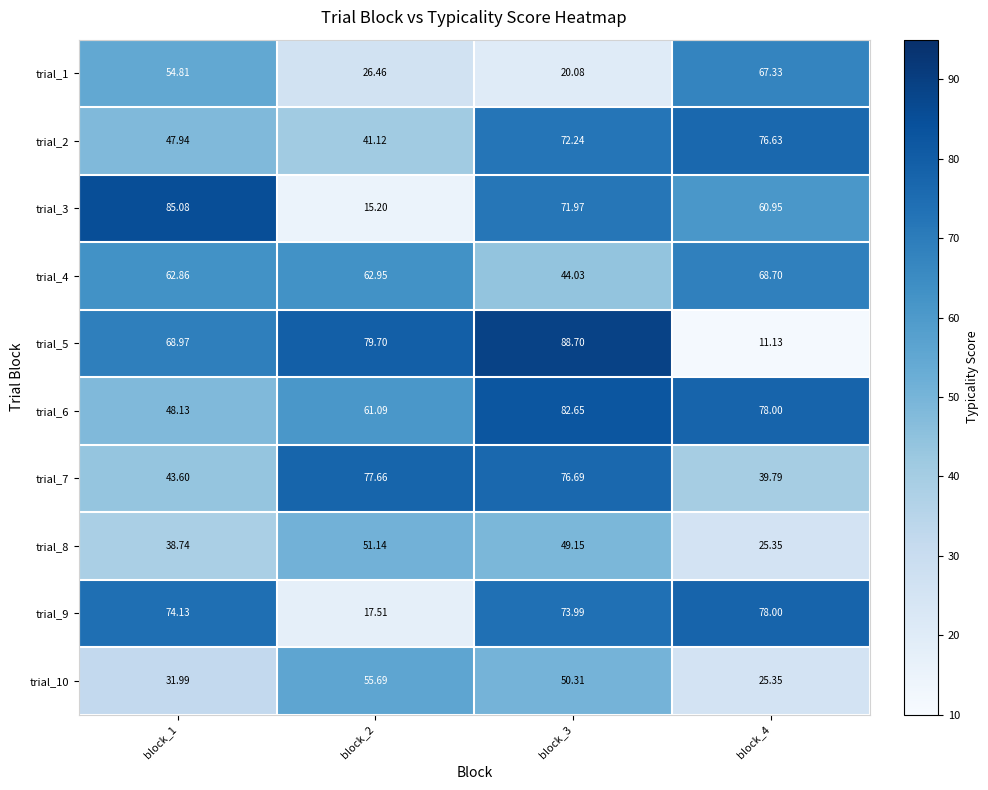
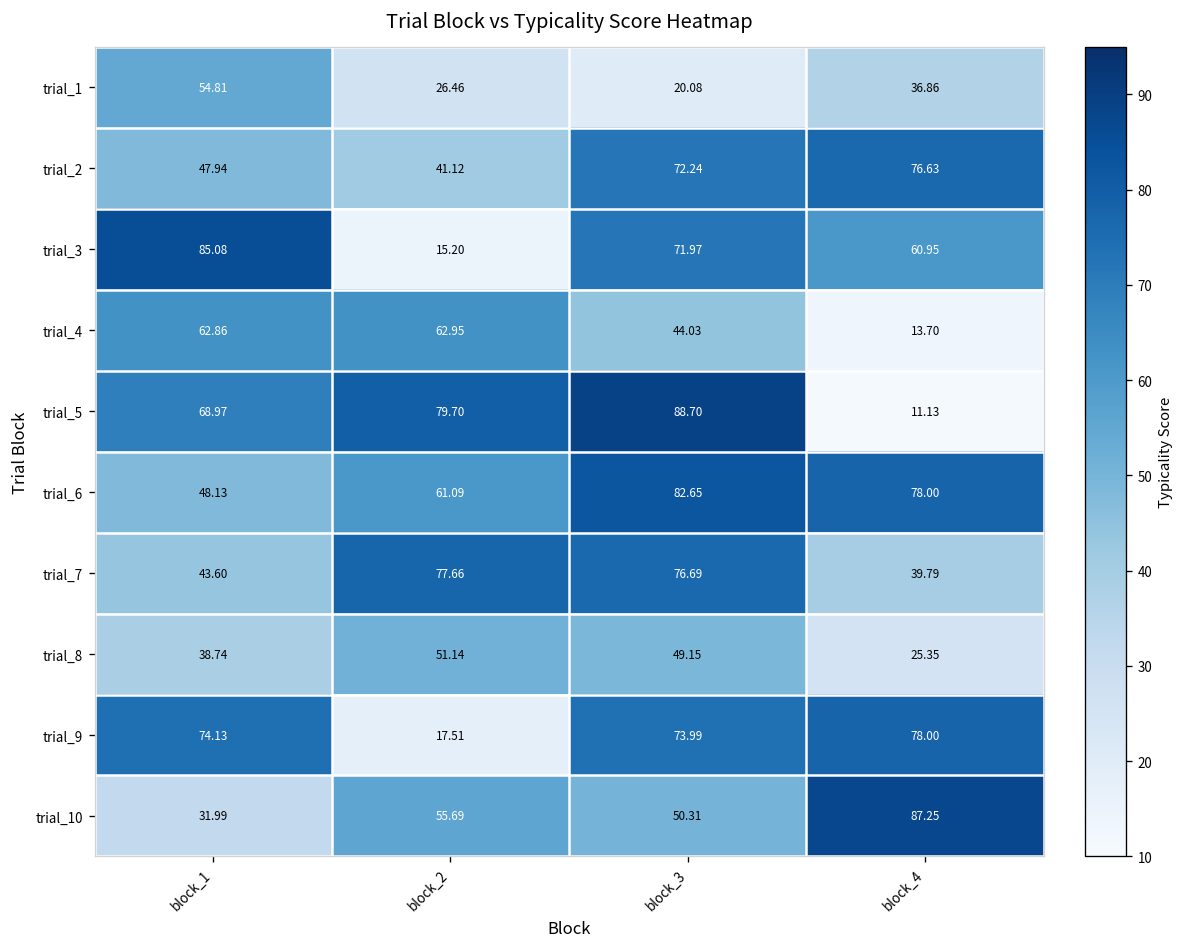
trial_1, block_4: 67.33 -> 36.86
trial_4, block_4: 68.70 -> 13.70
trial_10, block_4: 25.35 -> 87.25
